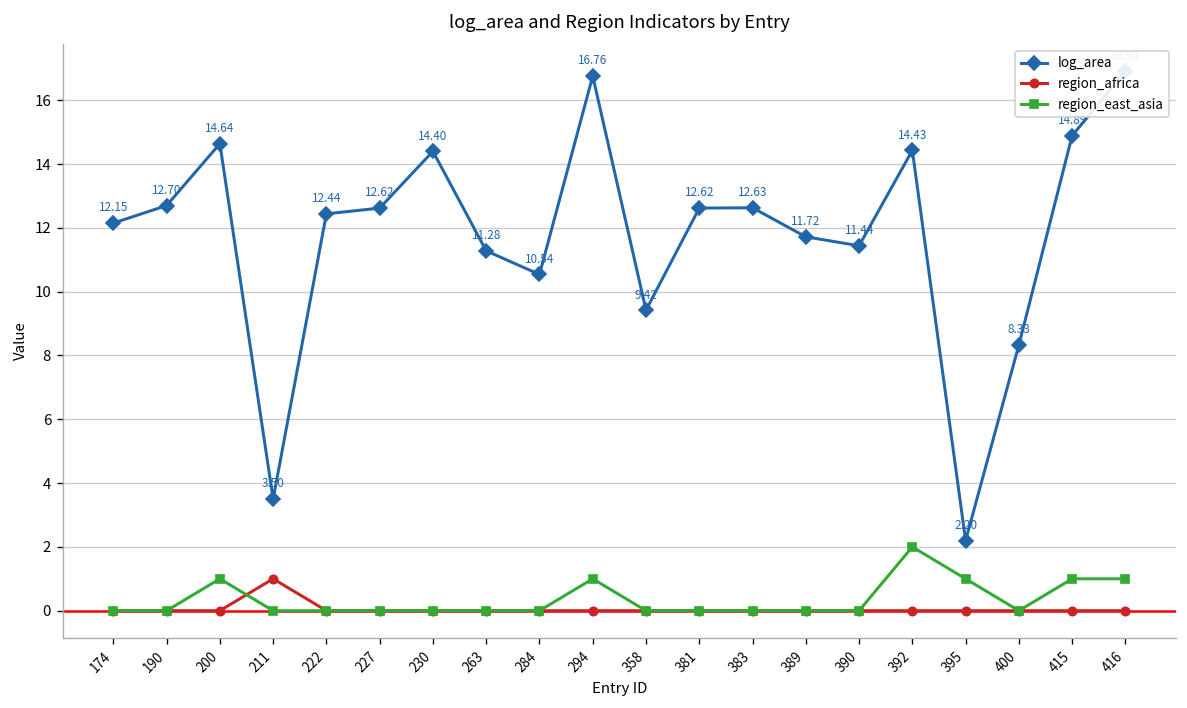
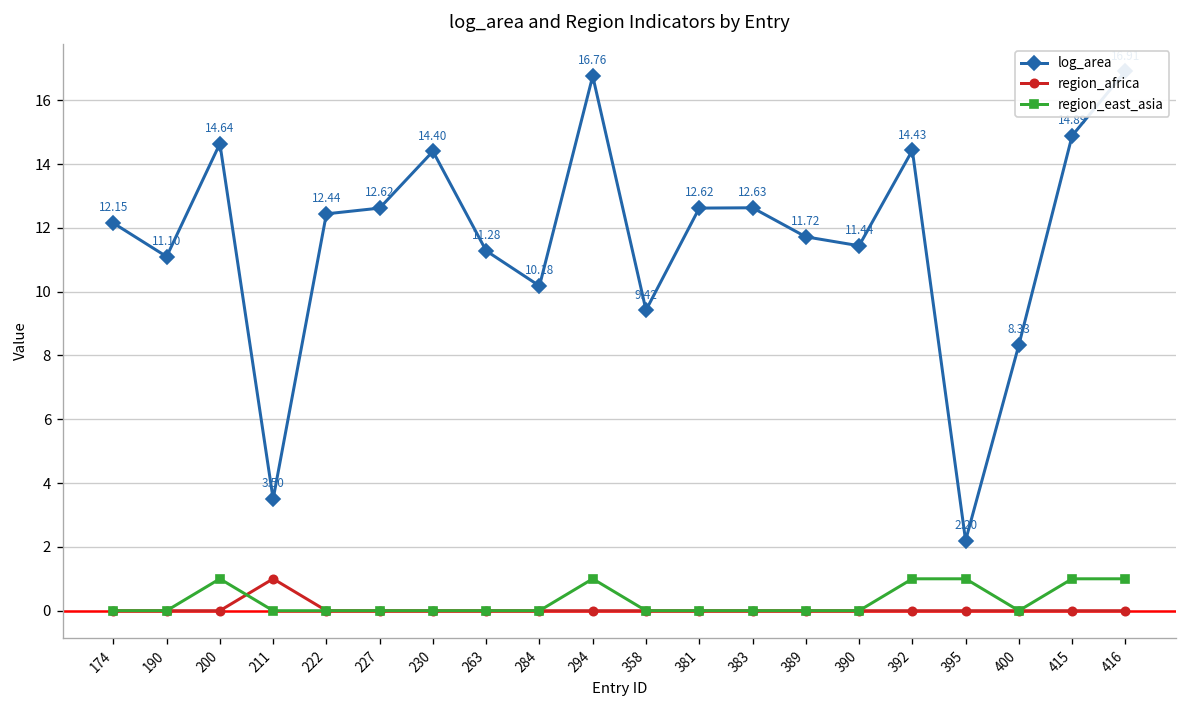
log_area, 190: 12.70 -> 11.10
log_area, 284: 10.54 -> 10.18
region_east_asia, 392: 2 -> 1
